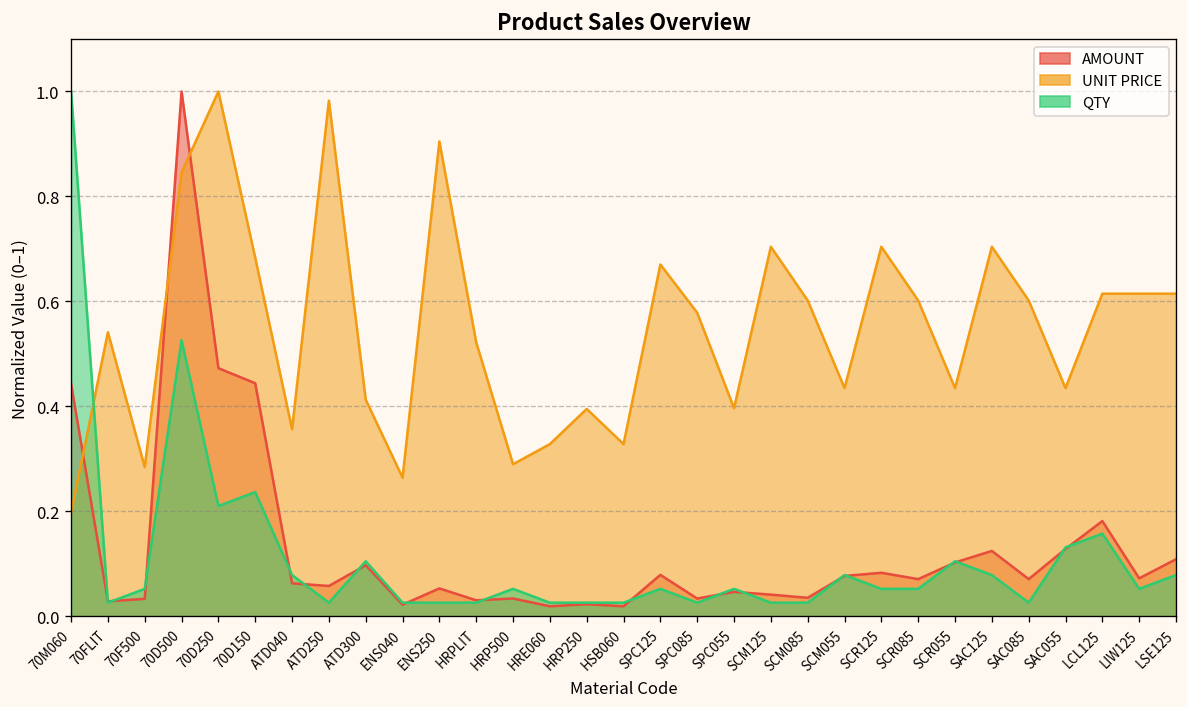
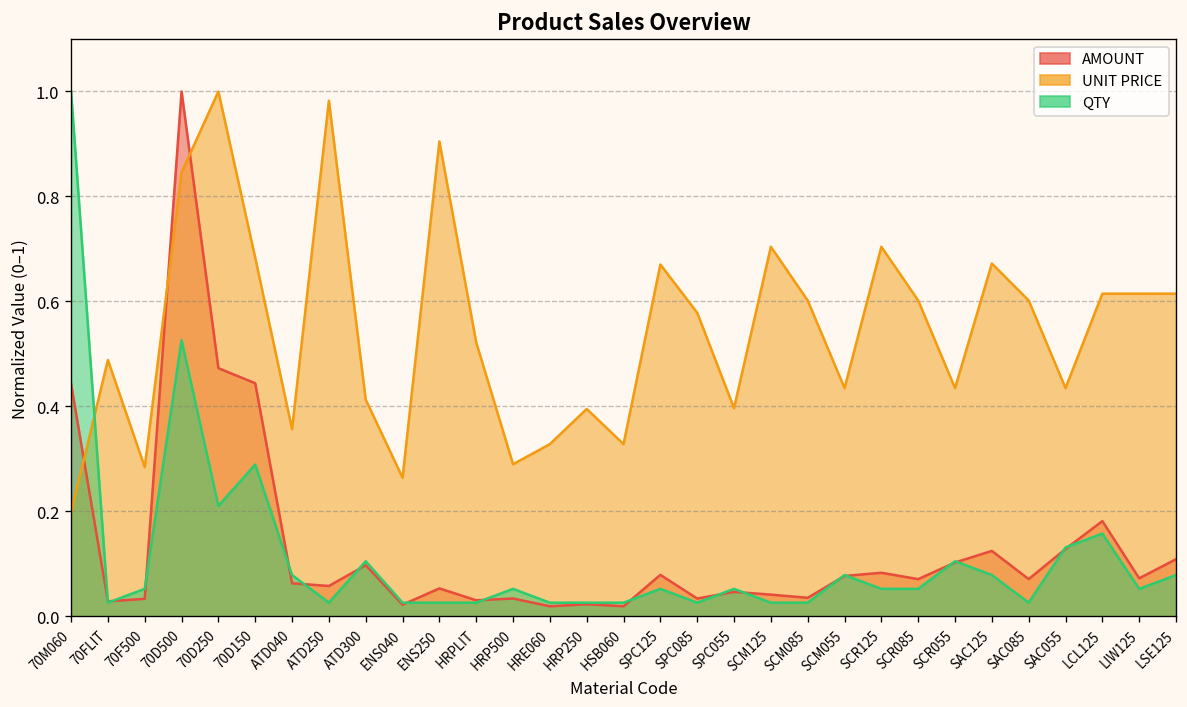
UNIT PRICE, 70FLIT: 0.54 -> 0.49
QTY, 70D150: 0.24 -> 0.29
UNIT PRICE, SAC125: 0.70 -> 0.67
